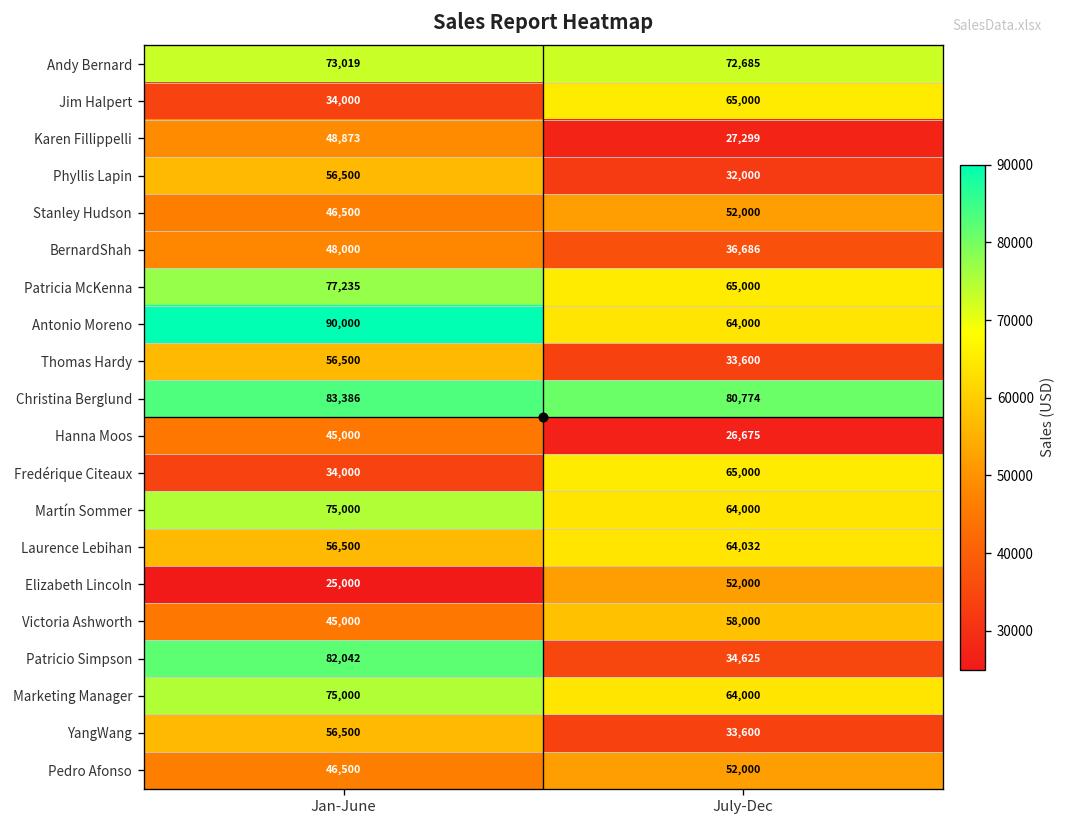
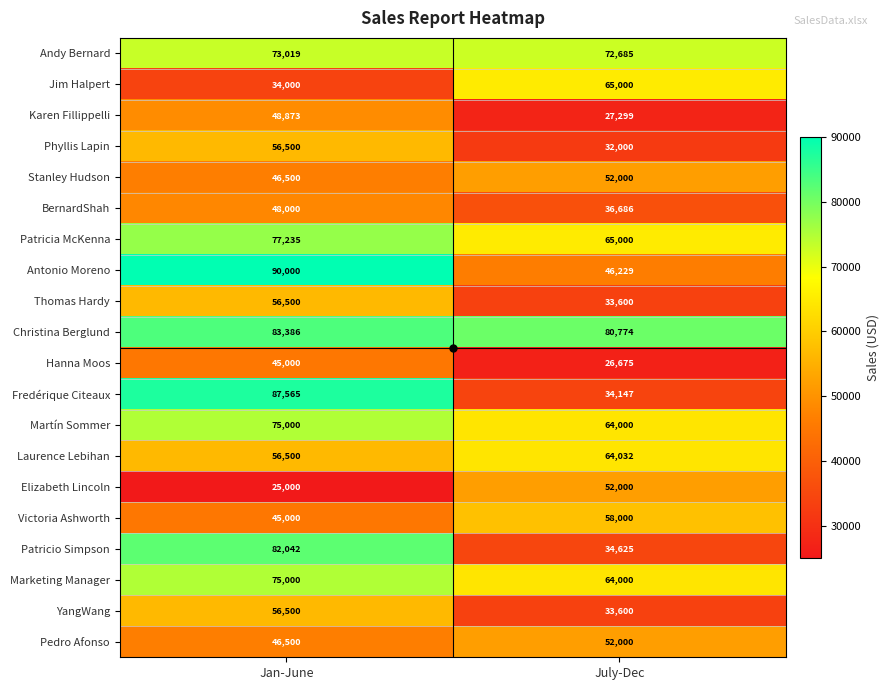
Antonio Moreno, July-Dec: 64,000 -> 46,229
Fredérique Citeaux, Jan-June: 34,000 -> 87,565
Fredérique Citeaux, July-Dec: 65,000 -> 34,147
